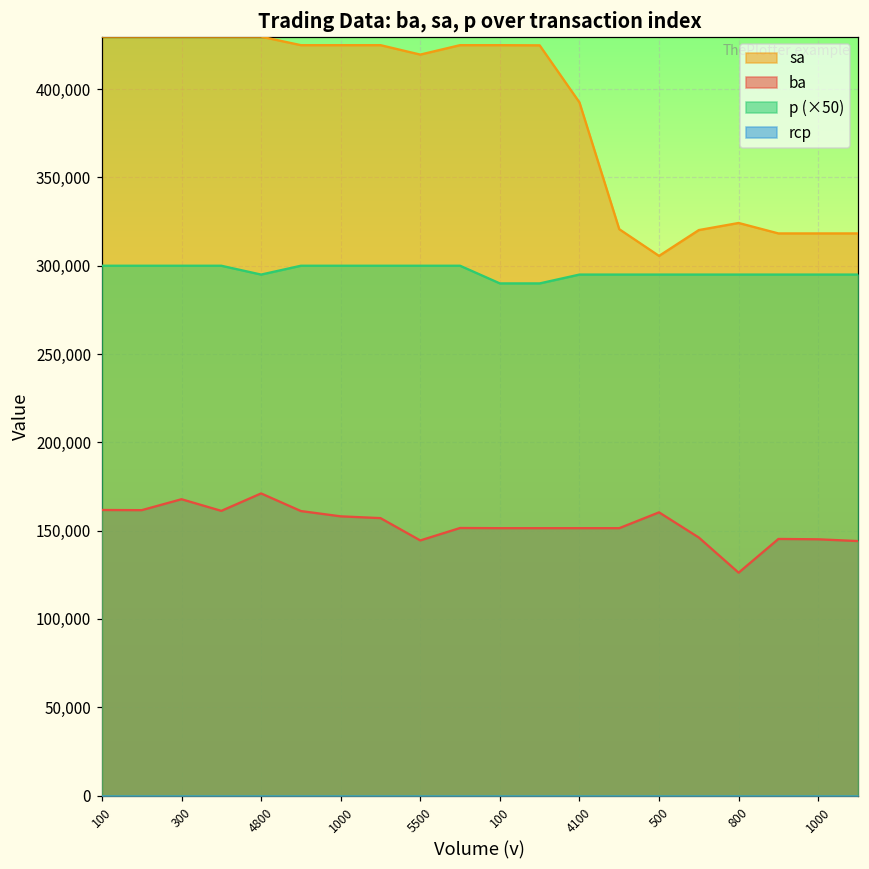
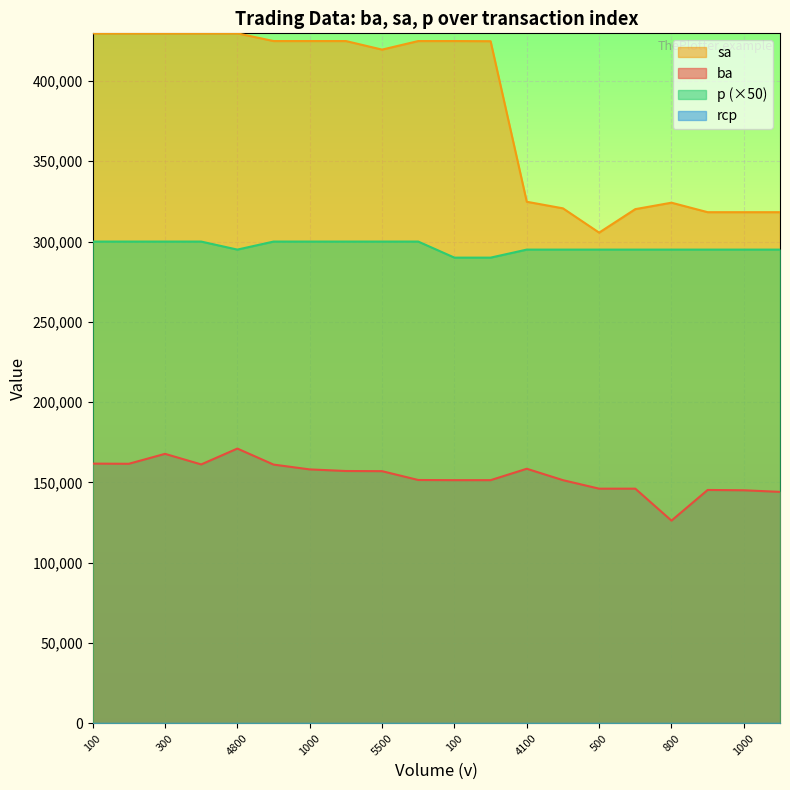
ba, 5500: 144,000 -> 157,000
sa, 4100: 392,000 -> 325,000
ba, 4100: 151,000 -> 159,000
ba, 500: 160,000 -> 146,000
